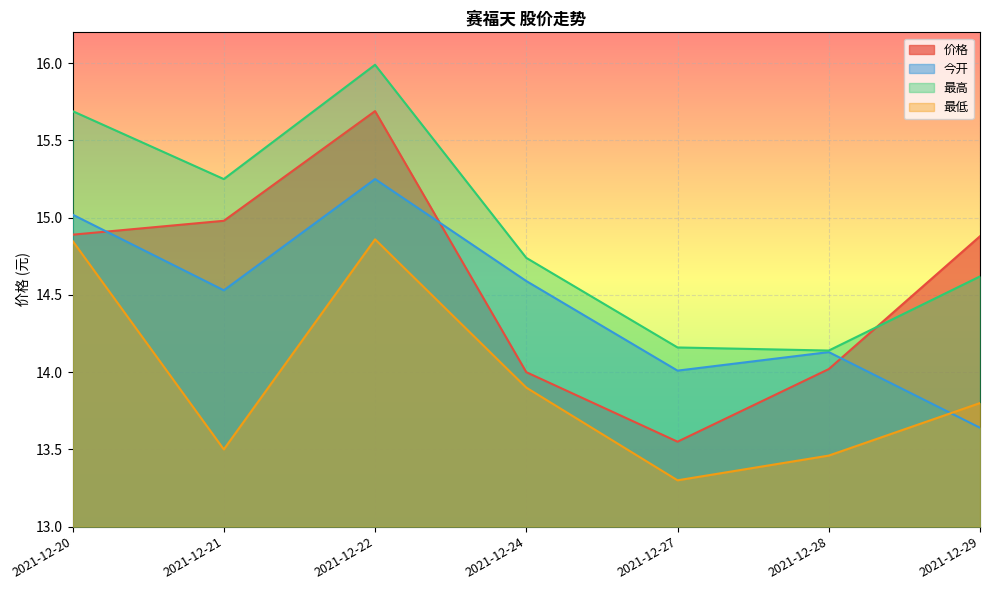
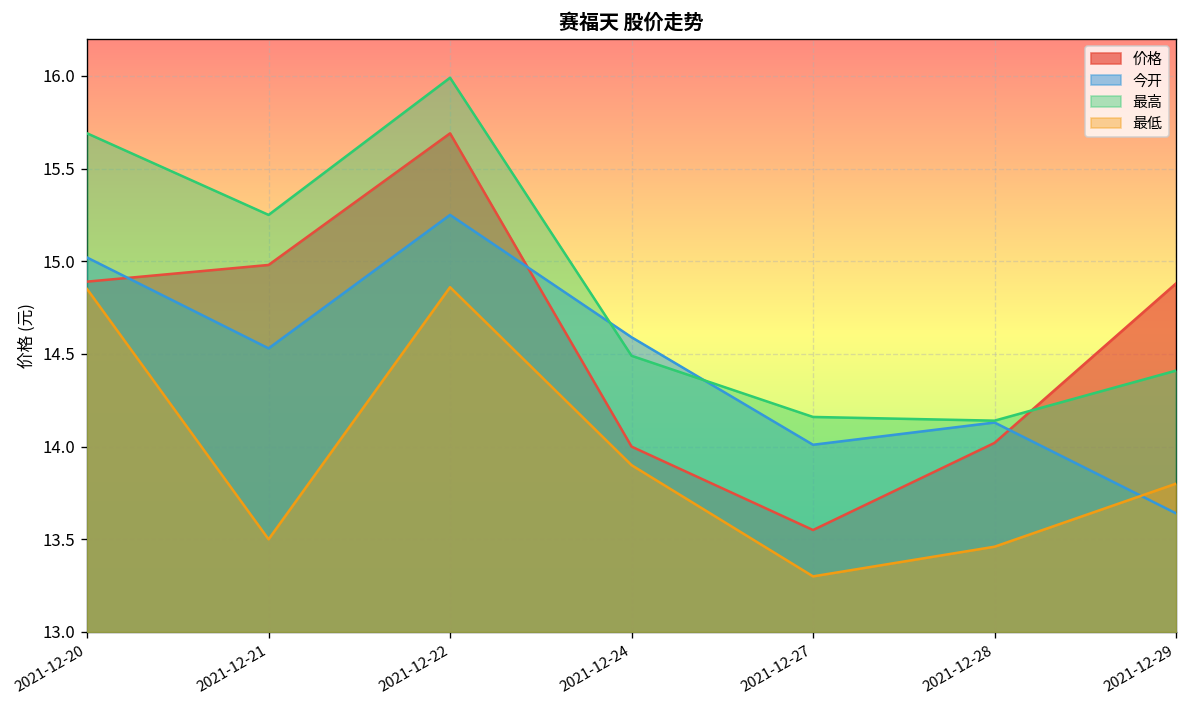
最高, 2021-12-24: 14.74 -> 14.49
最高, 2021-12-29: 14.62 -> 14.41
